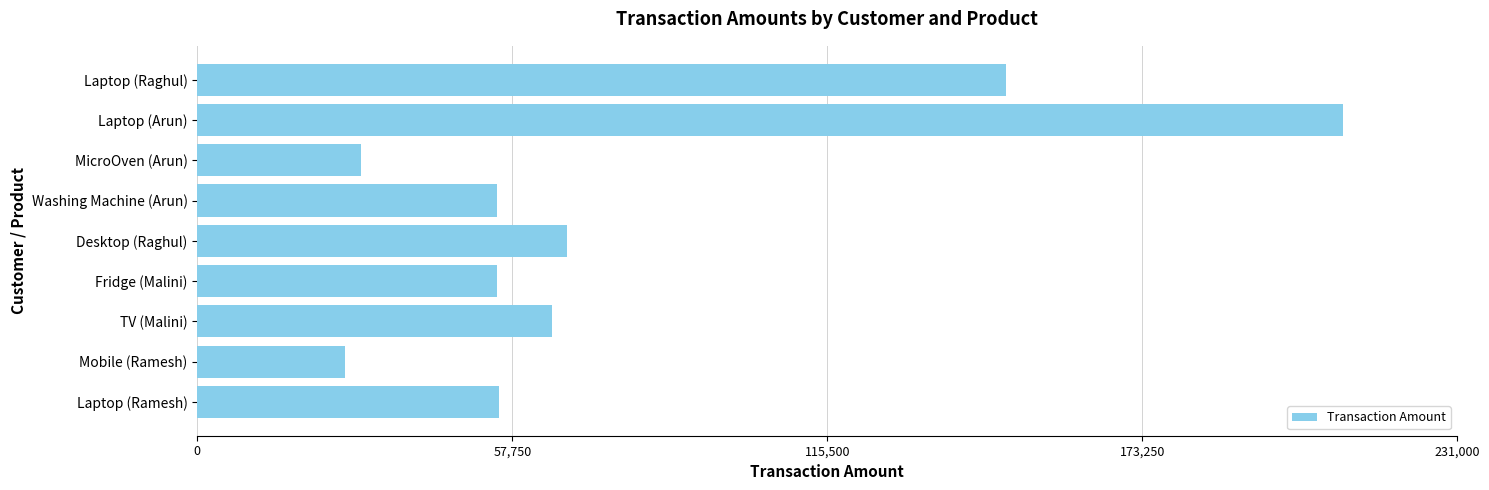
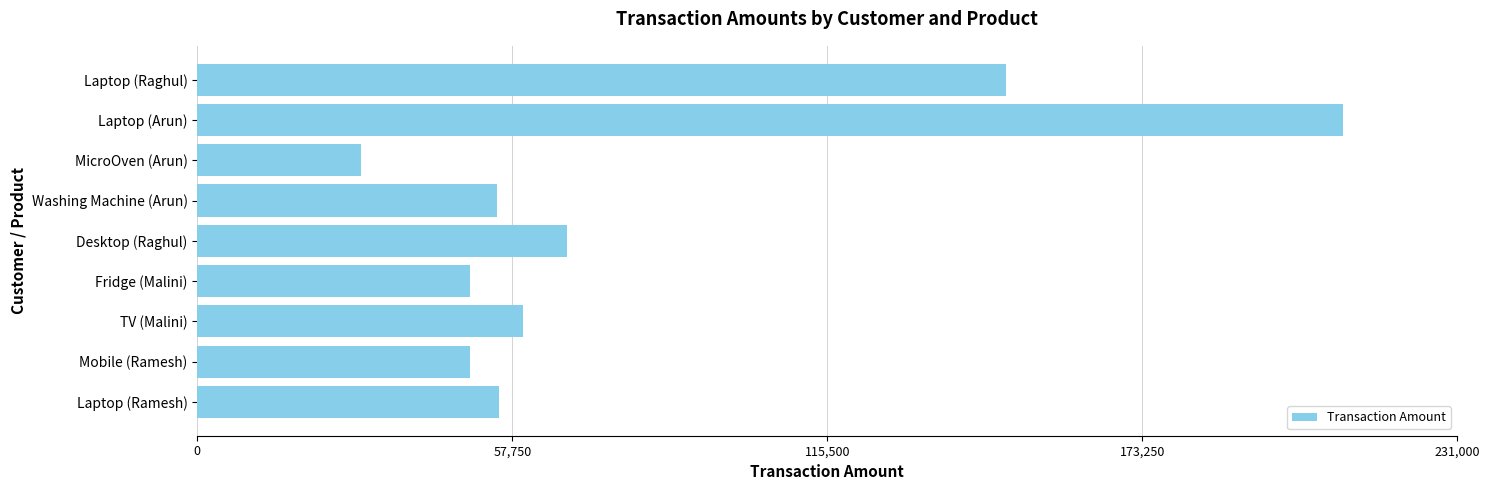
Fridge (Malini): 55,000 -> 50,000
TV (Malini): 65,000 -> 60,000
Mobile (Ramesh): 27,000 -> 50,000
